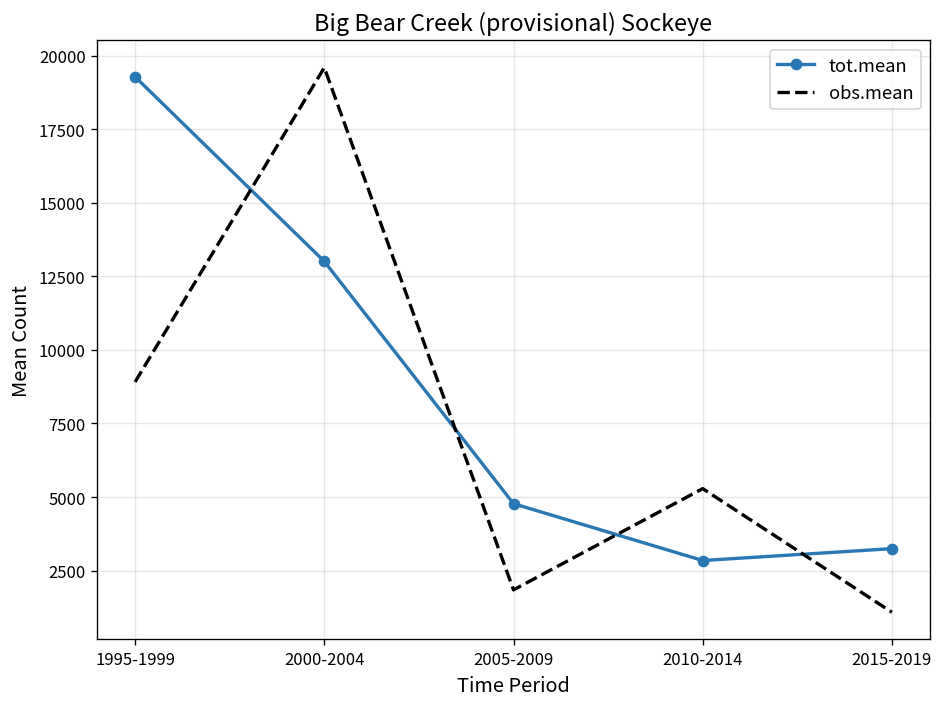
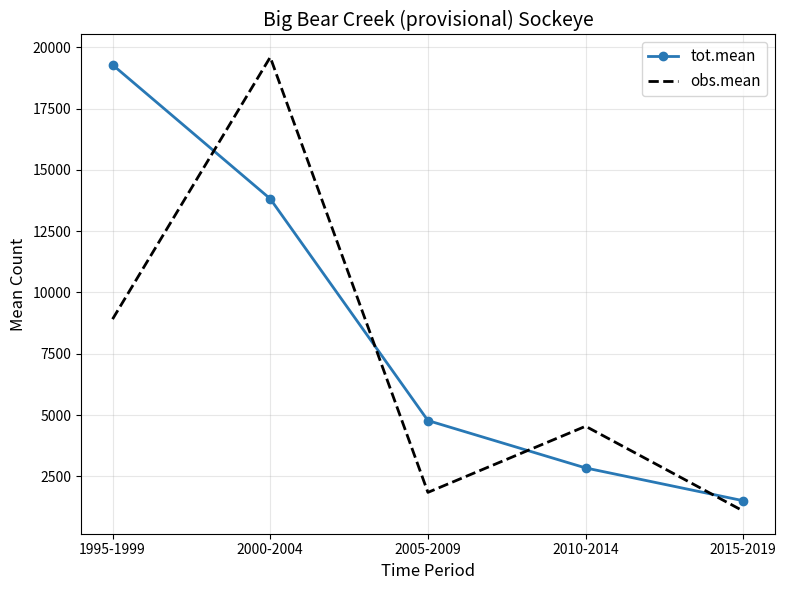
tot.mean, 2000-2004: 13000 -> 13800
obs.mean, 2010-2014: 5300 -> 4500
tot.mean, 2015-2019: 3200 -> 1500
